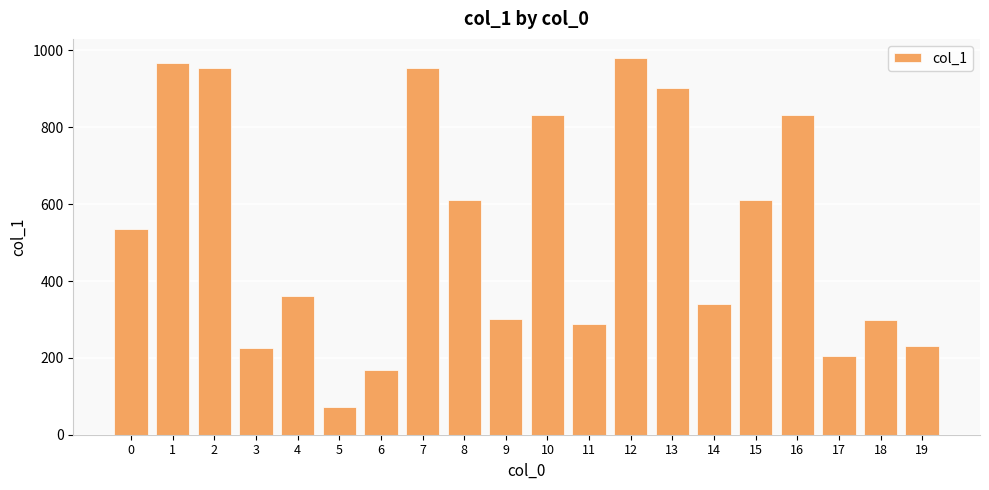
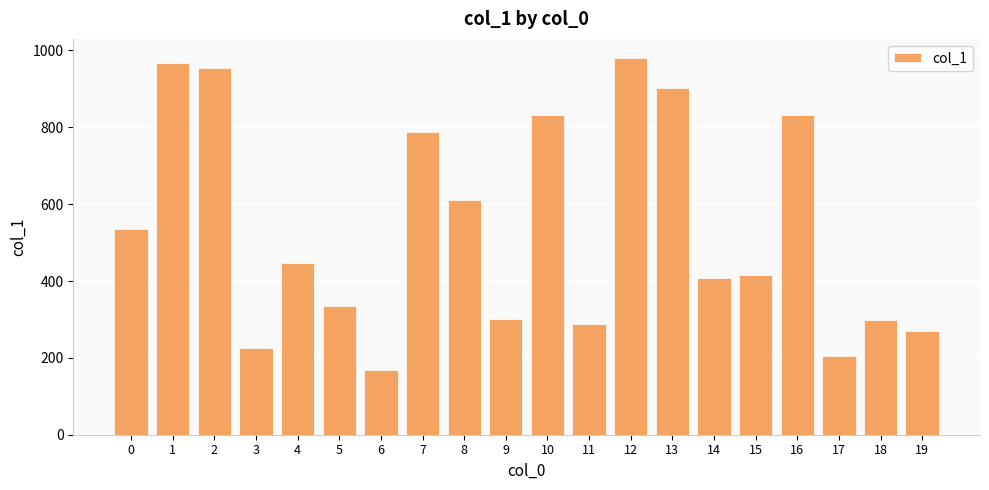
4: 360 -> 450
5: 70 -> 330
7: 950 -> 790
14: 340 -> 410
15: 610 -> 420
19: 230 -> 270
